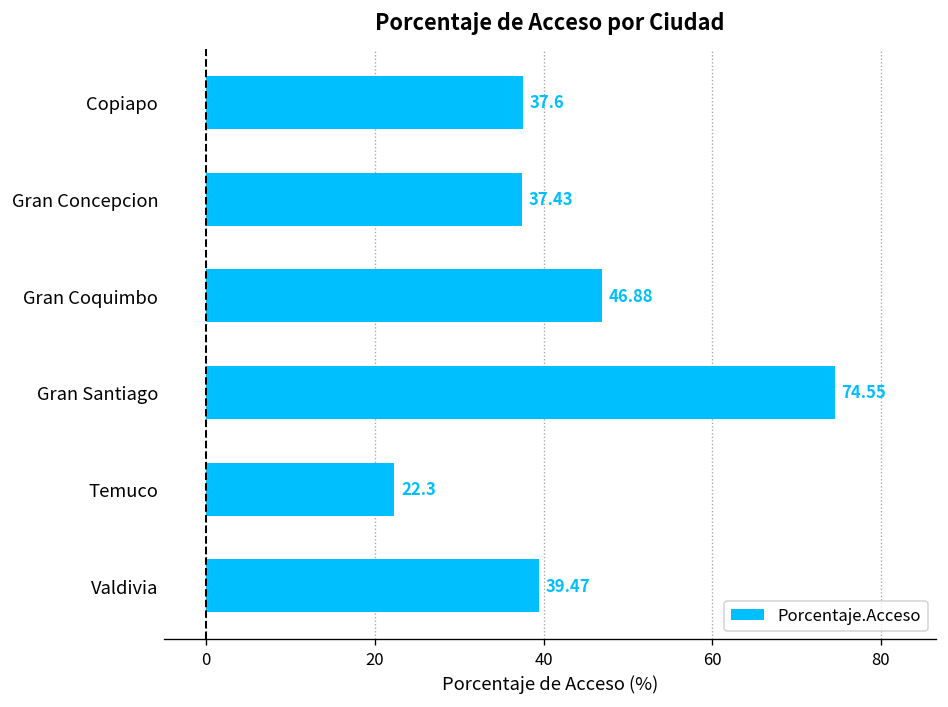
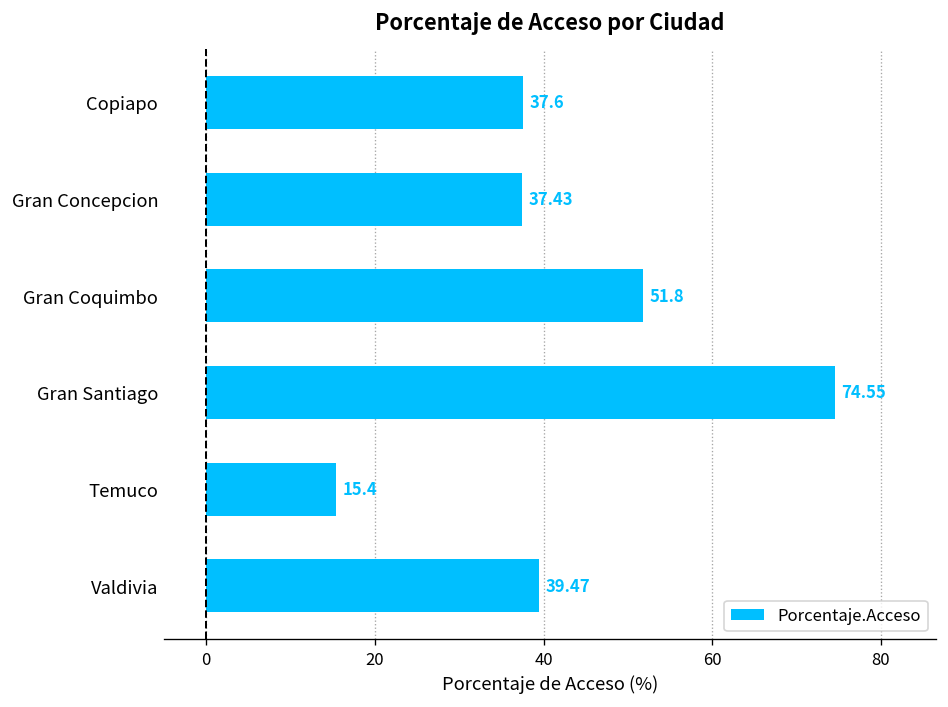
Gran Coquimbo: 46.88 -> 51.8
Temuco: 22.3 -> 15.4
